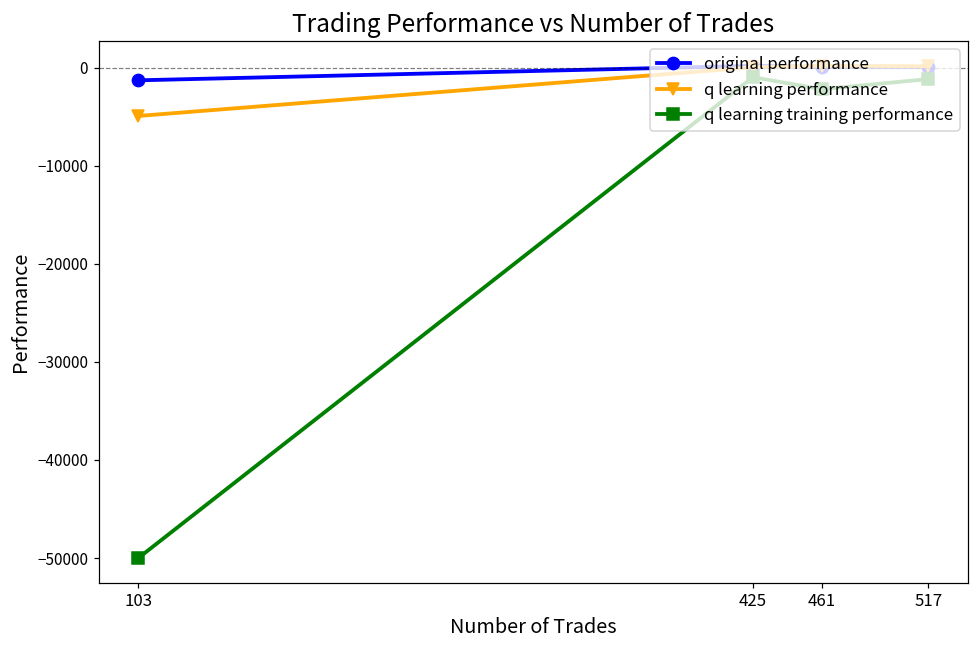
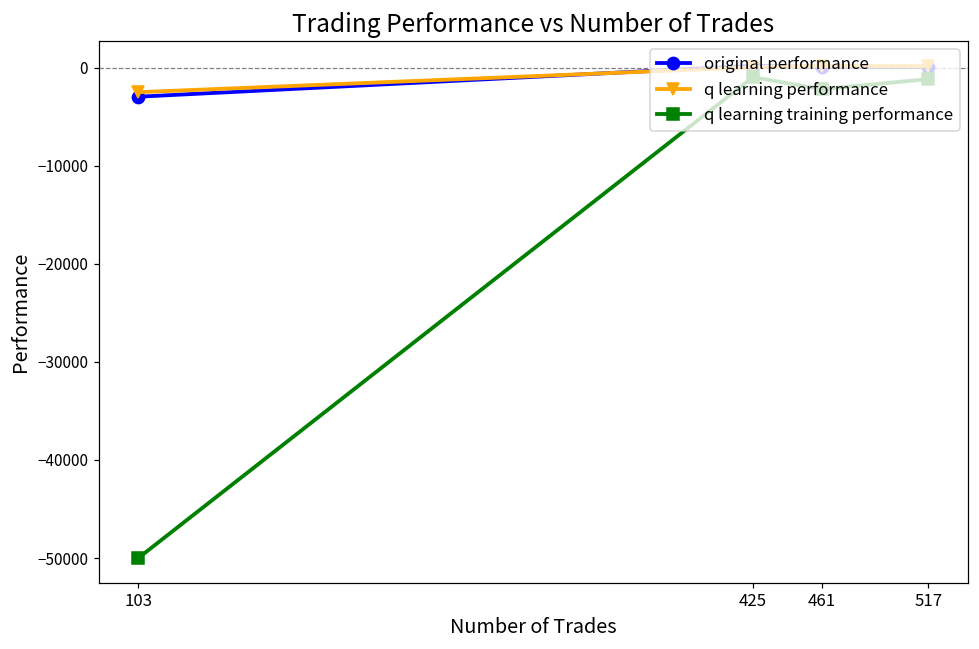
original performance, 103: -1000 -> -3000
q learning performance, 103: -5000 -> -3000
